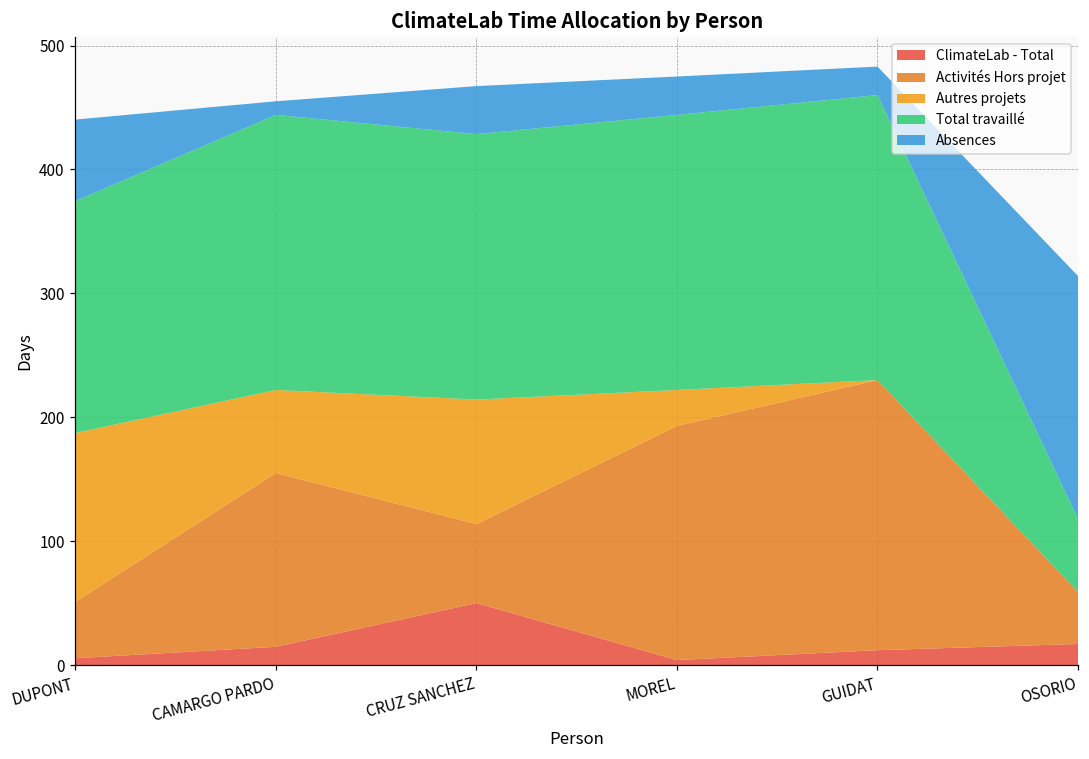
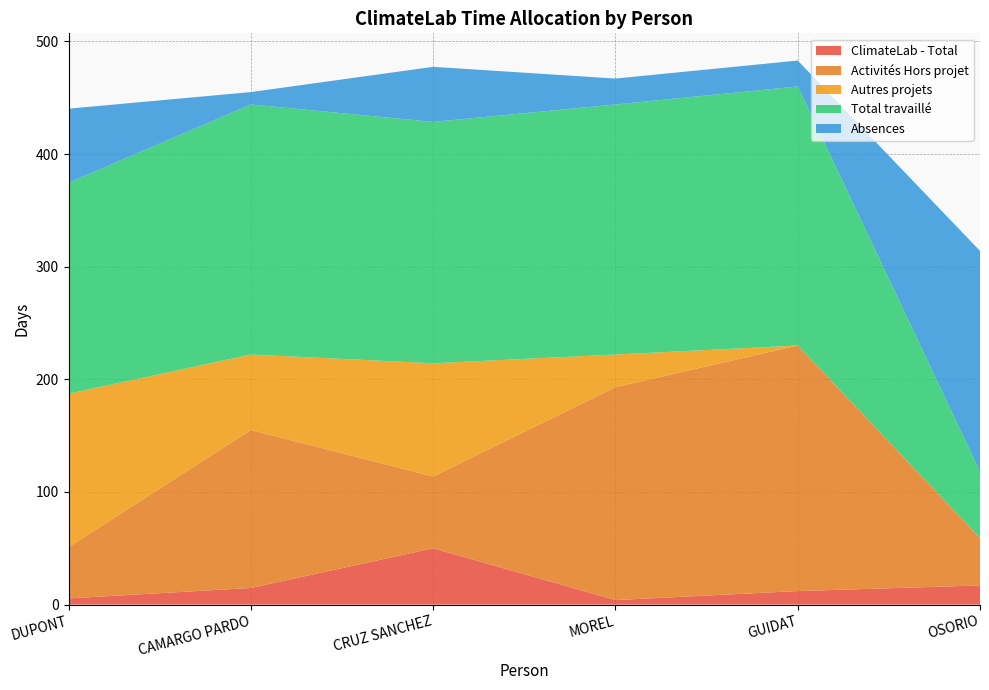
Absences, CRUZ SANCHEZ: 39 -> 49
Absences, MOREL: 31 -> 23
